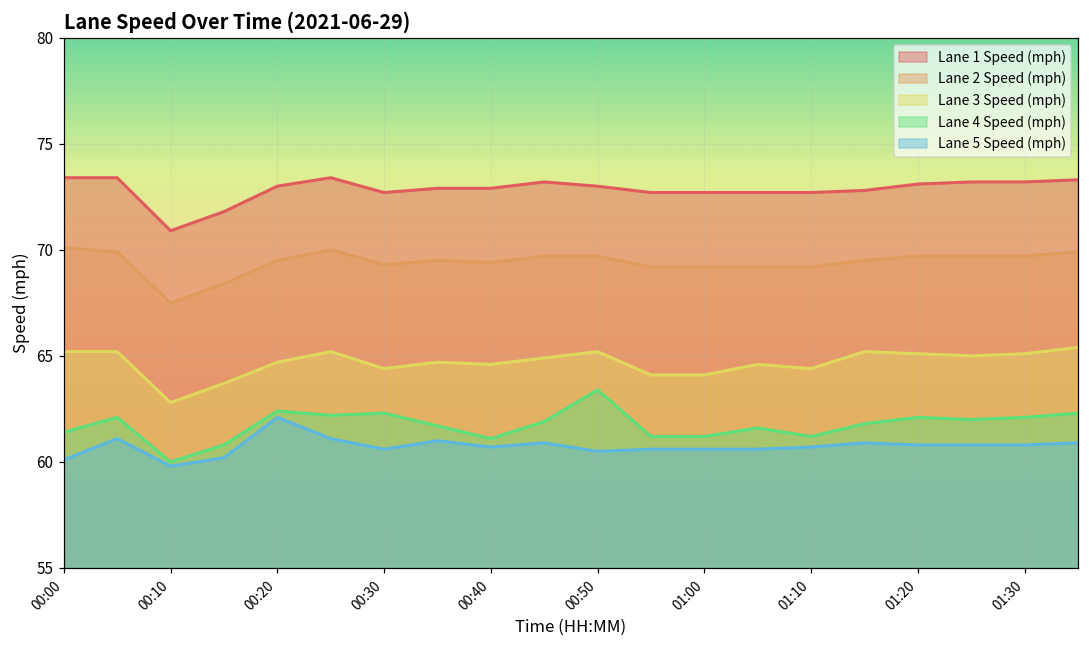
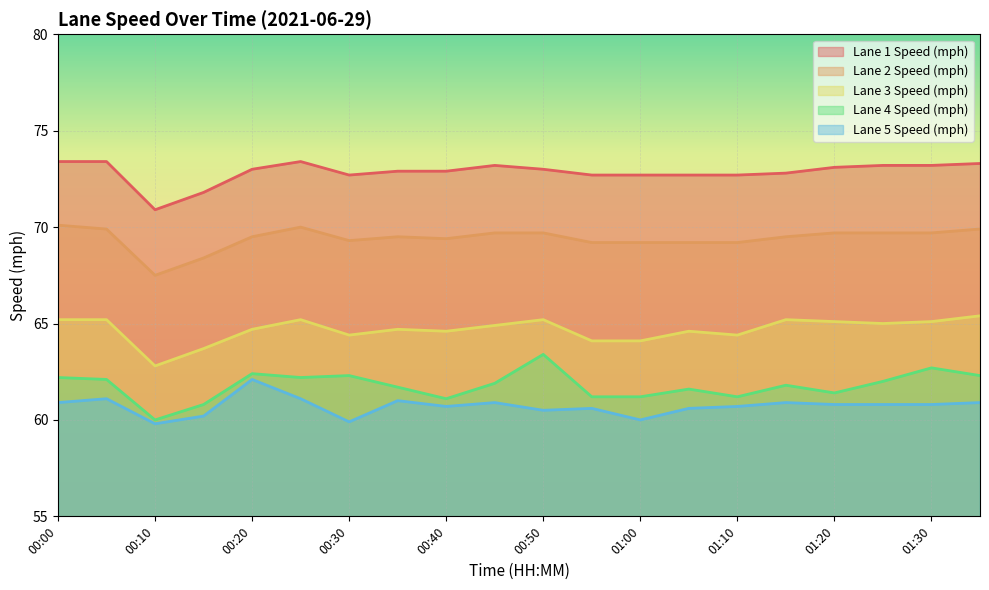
Lane 4 Speed (mph), 00:00: 61.4 -> 62.2
Lane 5 Speed (mph), 00:00: 60.1 -> 60.9
Lane 5 Speed (mph), 00:30: 60.6 -> 59.9
Lane 5 Speed (mph), 01:00: 60.6 -> 60.0
Lane 4 Speed (mph), 01:20: 62.1 -> 61.4
Lane 4 Speed (mph), 01:30: 62.1 -> 62.7
